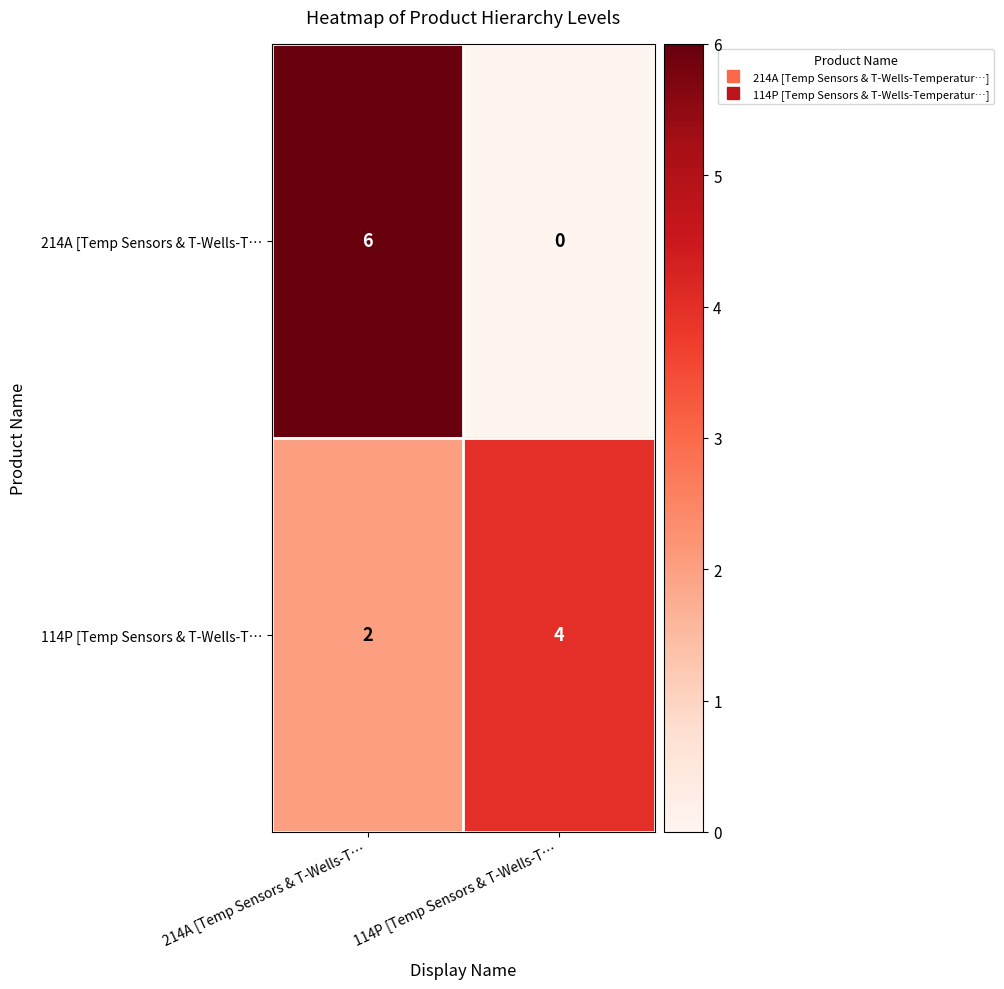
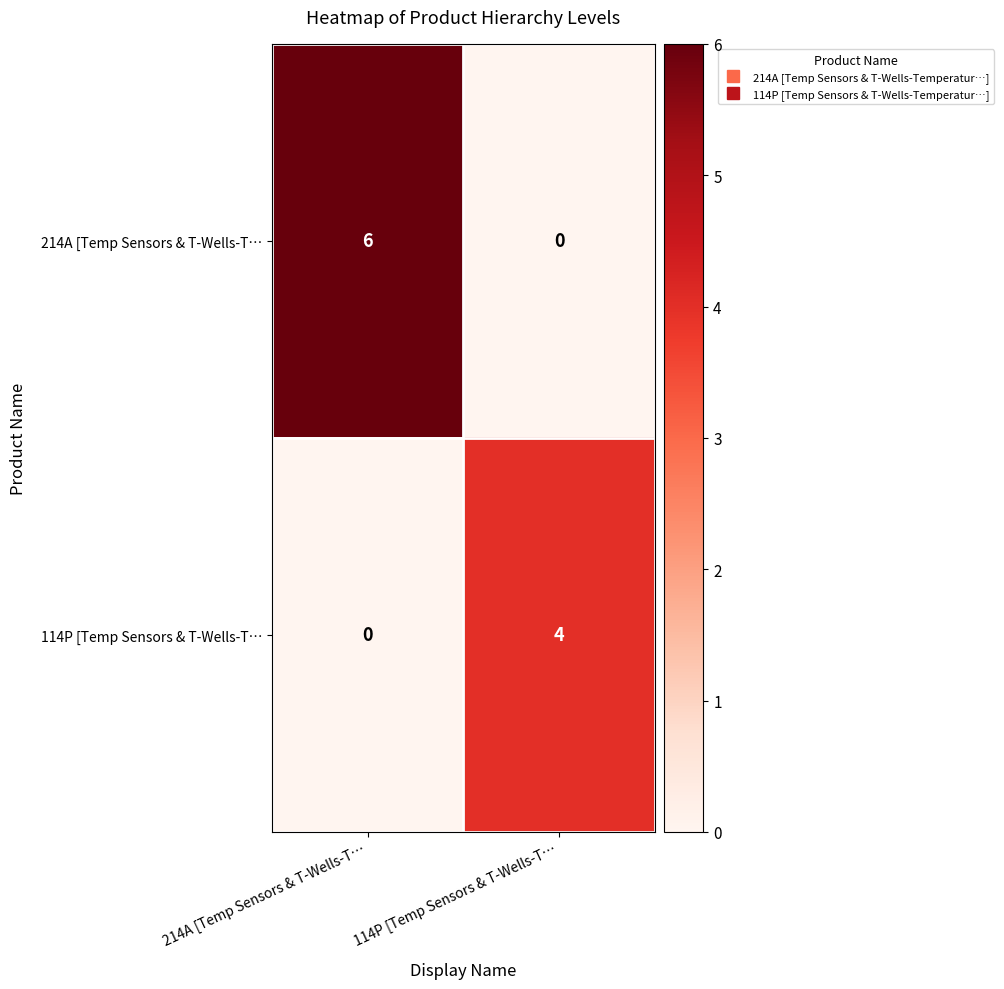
114P [Temp Sensors & T-Wells-T…, 214A [Temp Sensors & T-Wells-T…: 2 -> 0
